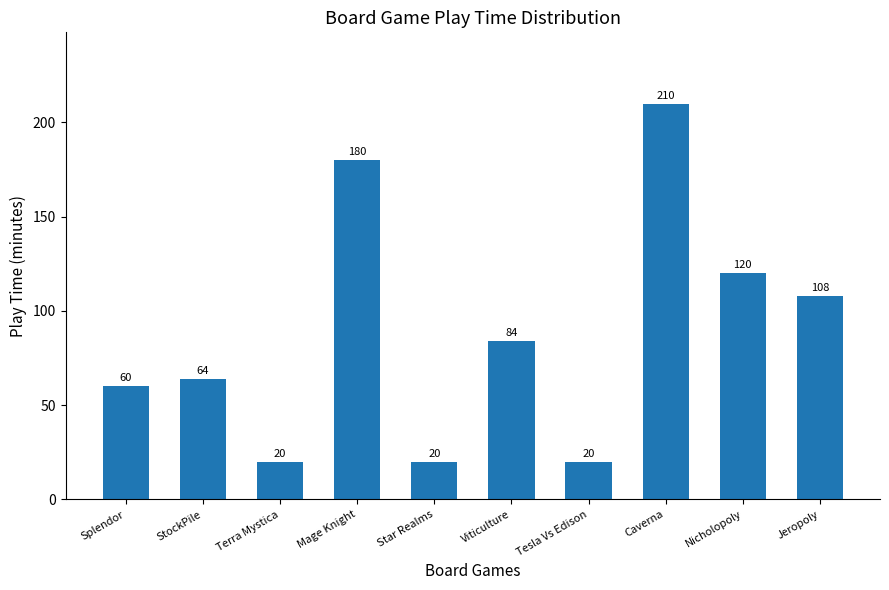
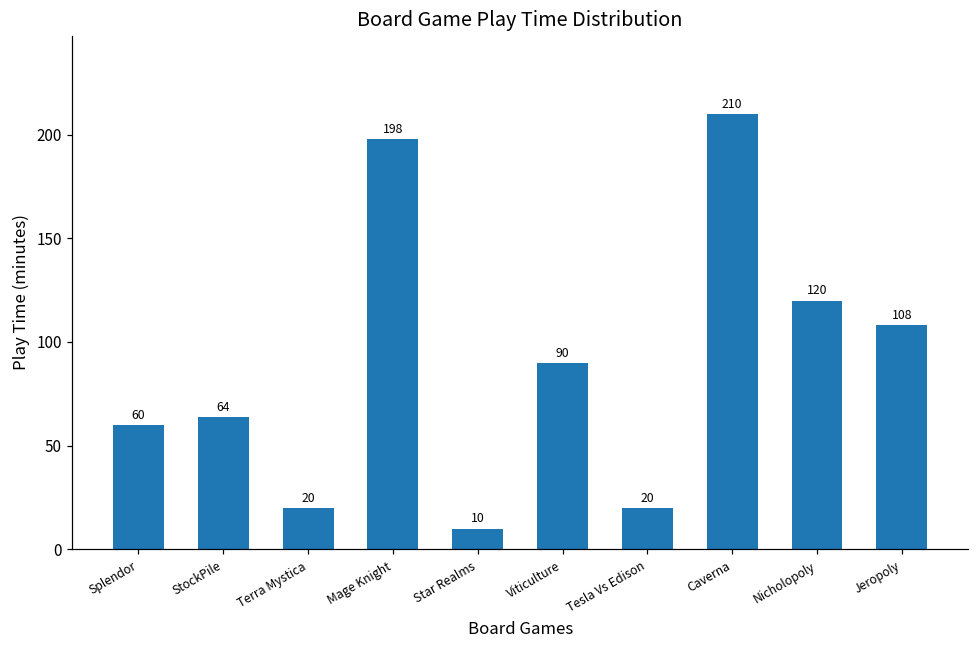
Mage Knight: 180 -> 198
Star Realms: 20 -> 10
Viticulture: 84 -> 90
